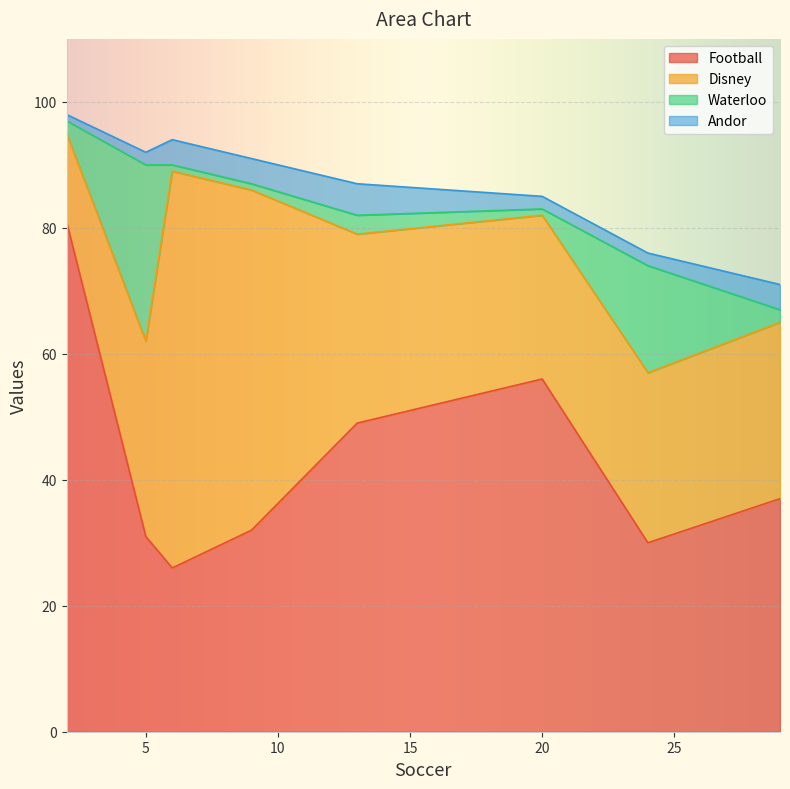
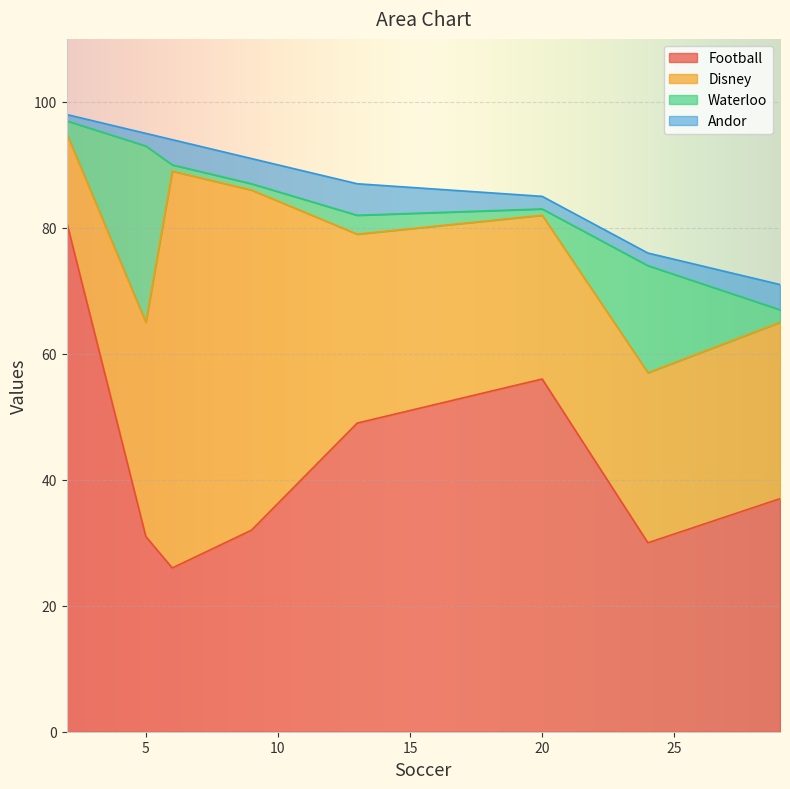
Disney, 5: 31 -> 34
